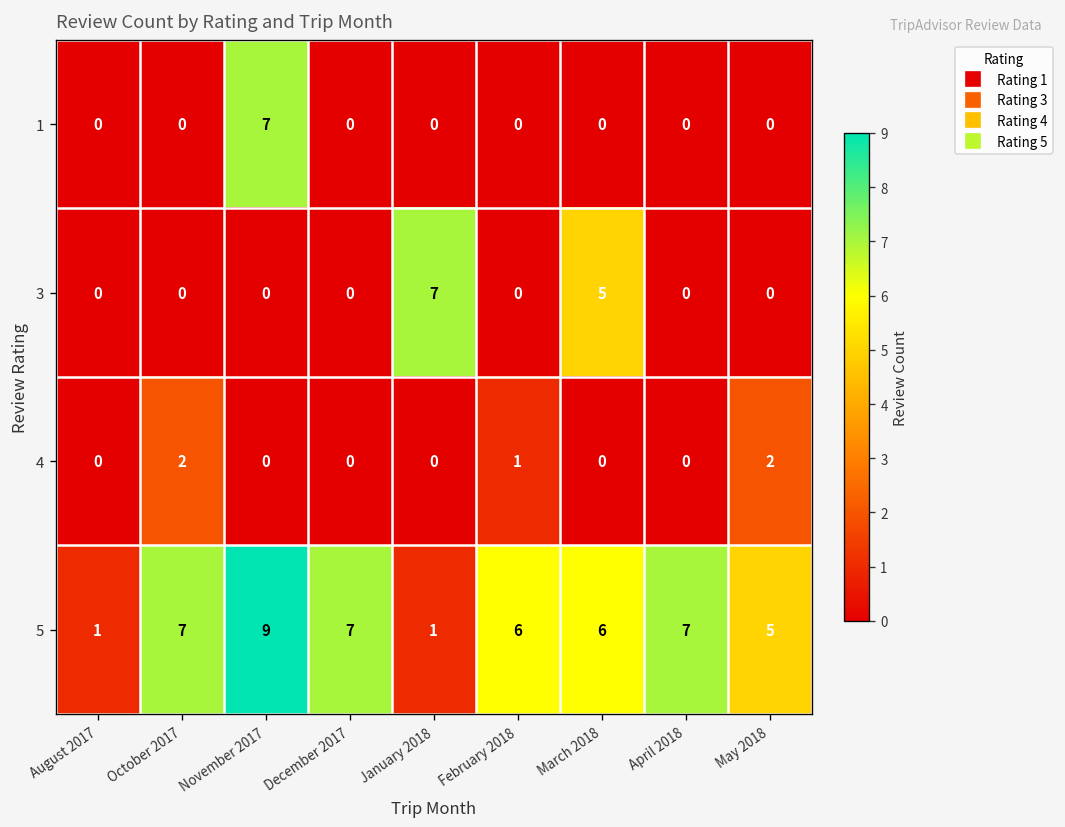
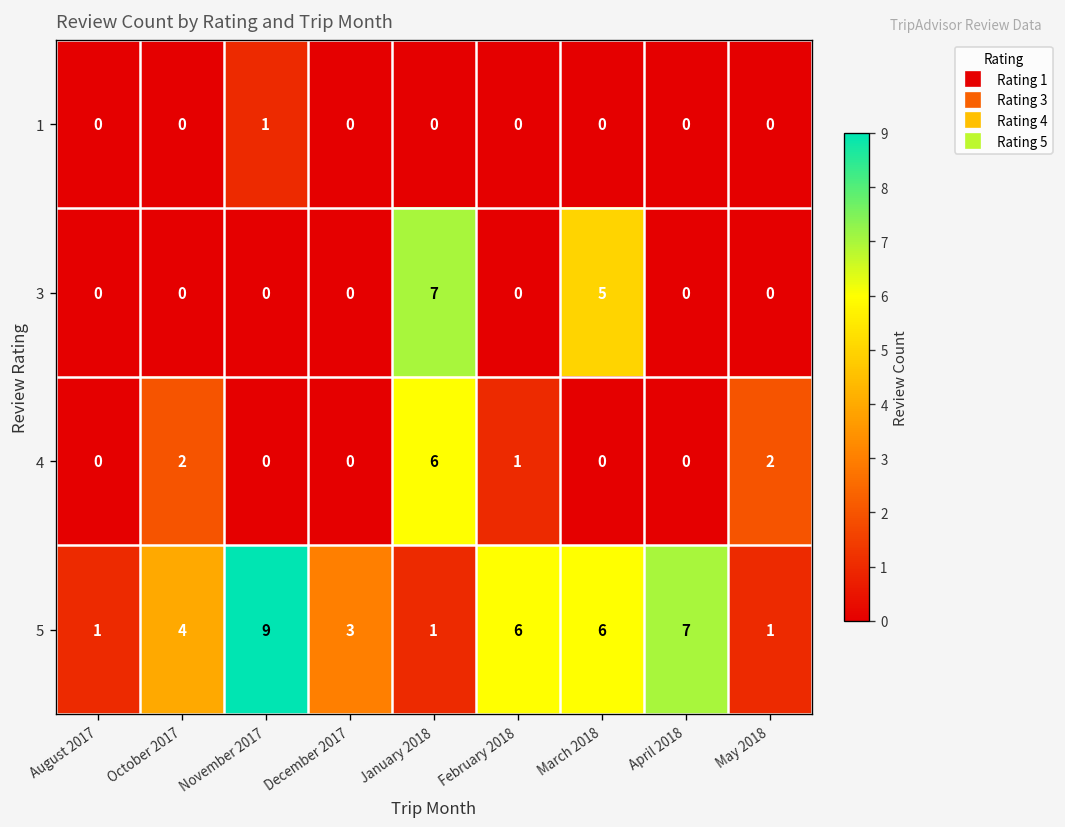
1, November 2017: 7 -> 1
4, January 2018: 0 -> 6
5, October 2017: 7 -> 4
5, December 2017: 7 -> 3
5, May 2018: 5 -> 1
